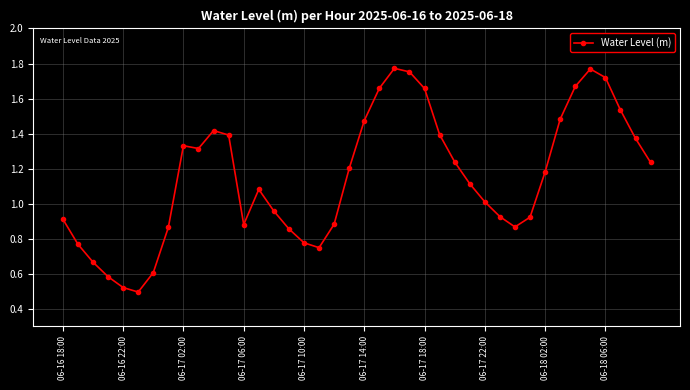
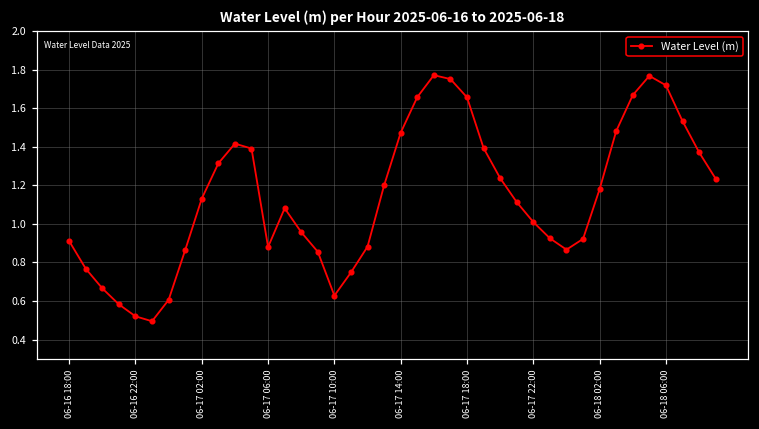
06-17 02:00: 1.33 -> 1.13
06-17 10:00: 0.78 -> 0.63
